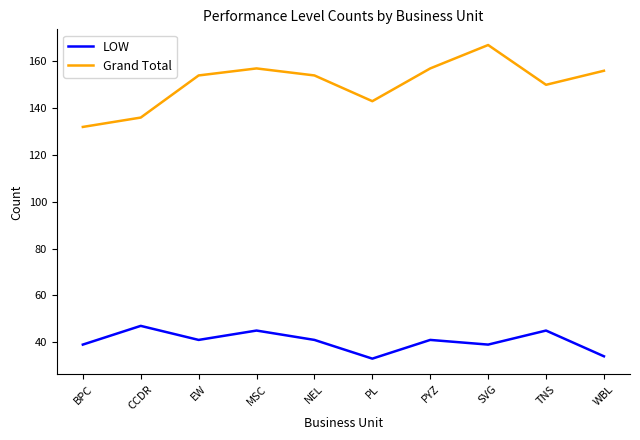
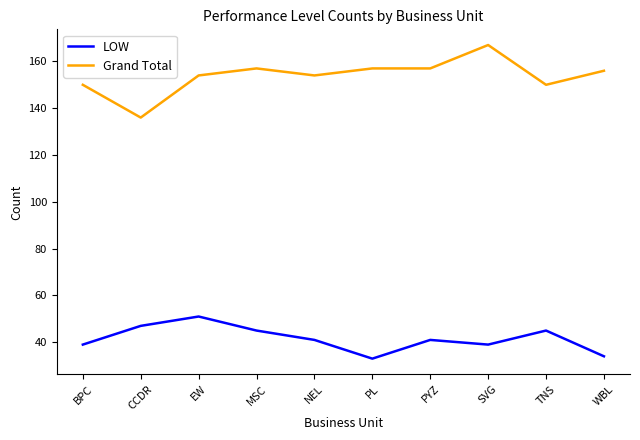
Grand Total, BPC: 132 -> 150
LOW, EW: 41 -> 51
Grand Total, PL: 143 -> 157
